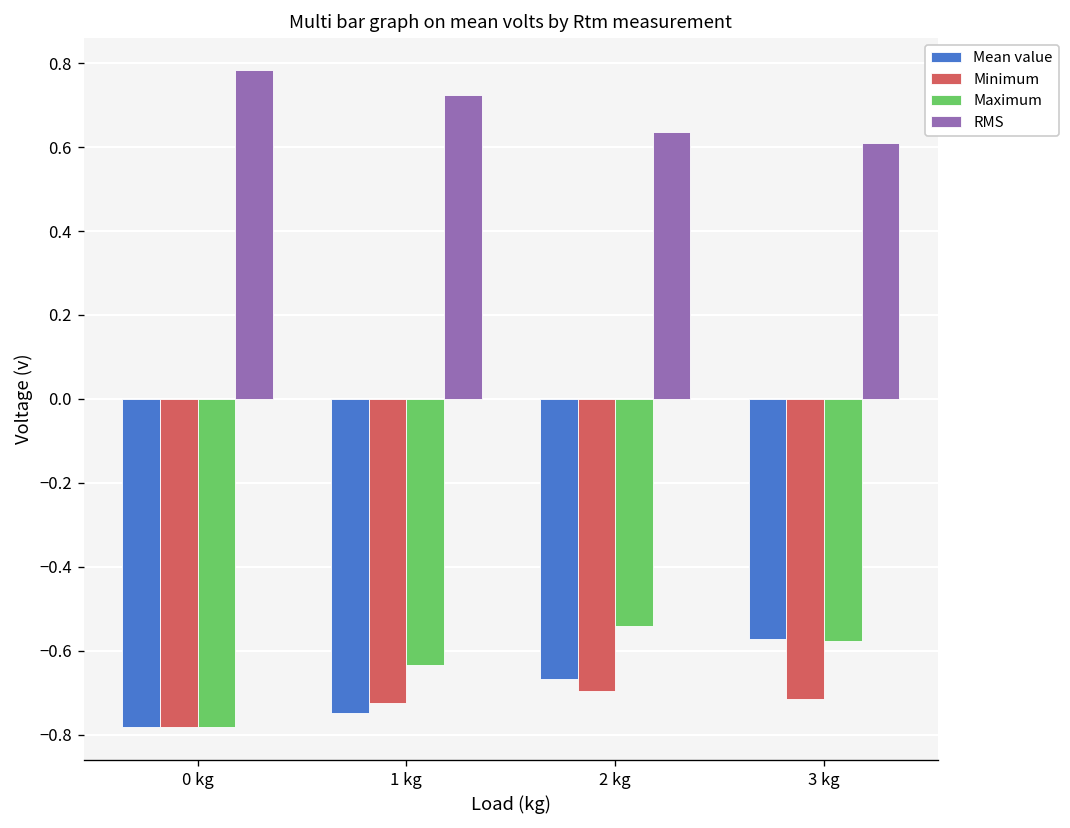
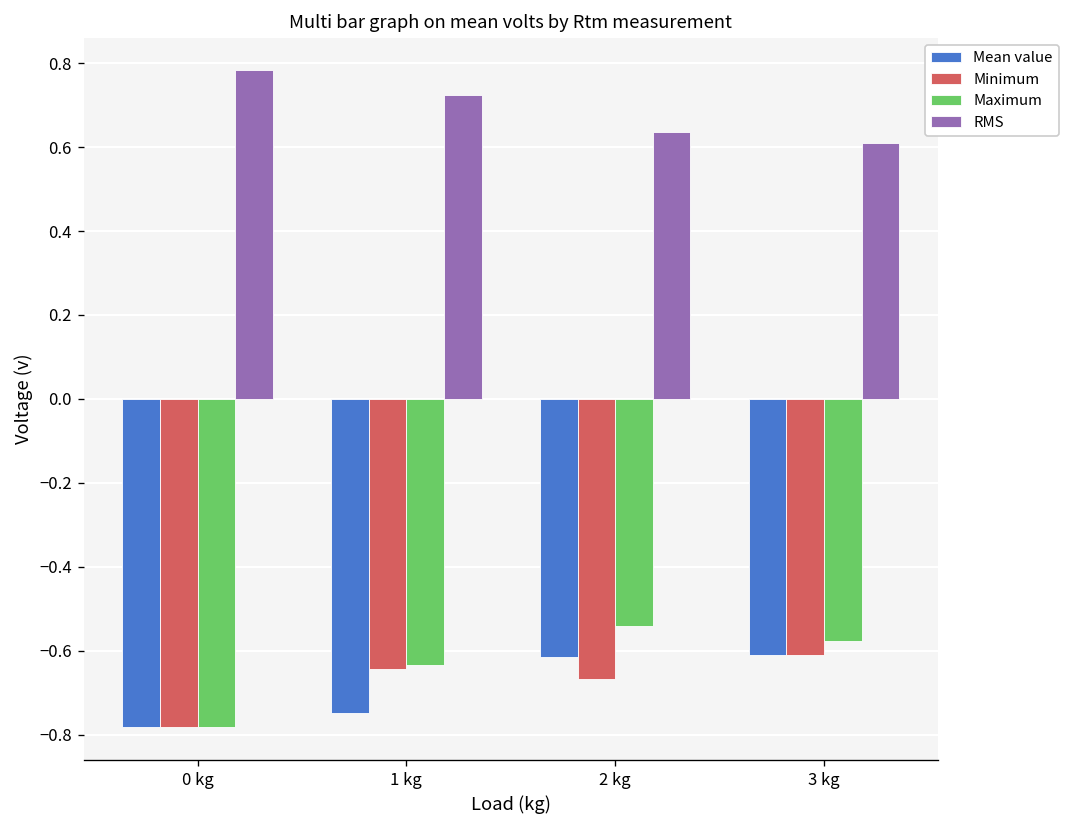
Minimum, 1 kg: -0.73 -> -0.64
Mean value, 2 kg: -0.67 -> -0.62
Minimum, 2 kg: -0.70 -> -0.67
Mean value, 3 kg: -0.57 -> -0.61
Minimum, 3 kg: -0.72 -> -0.61
